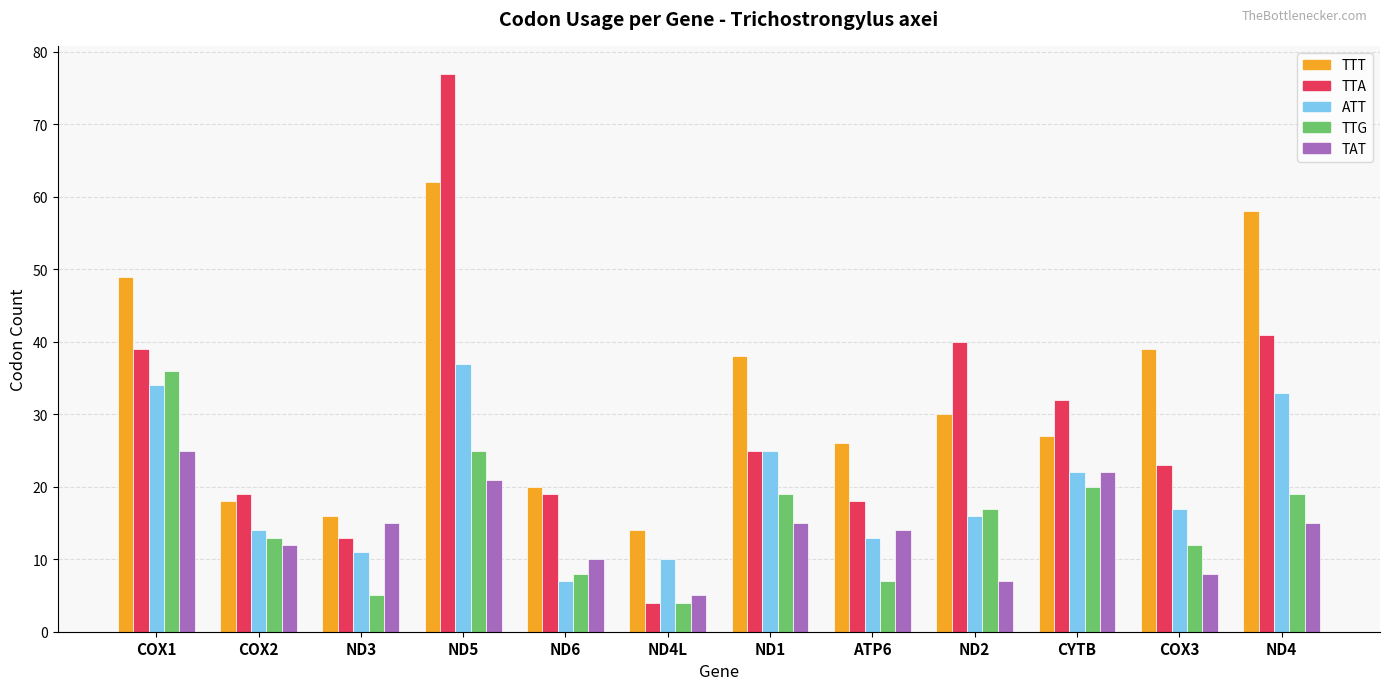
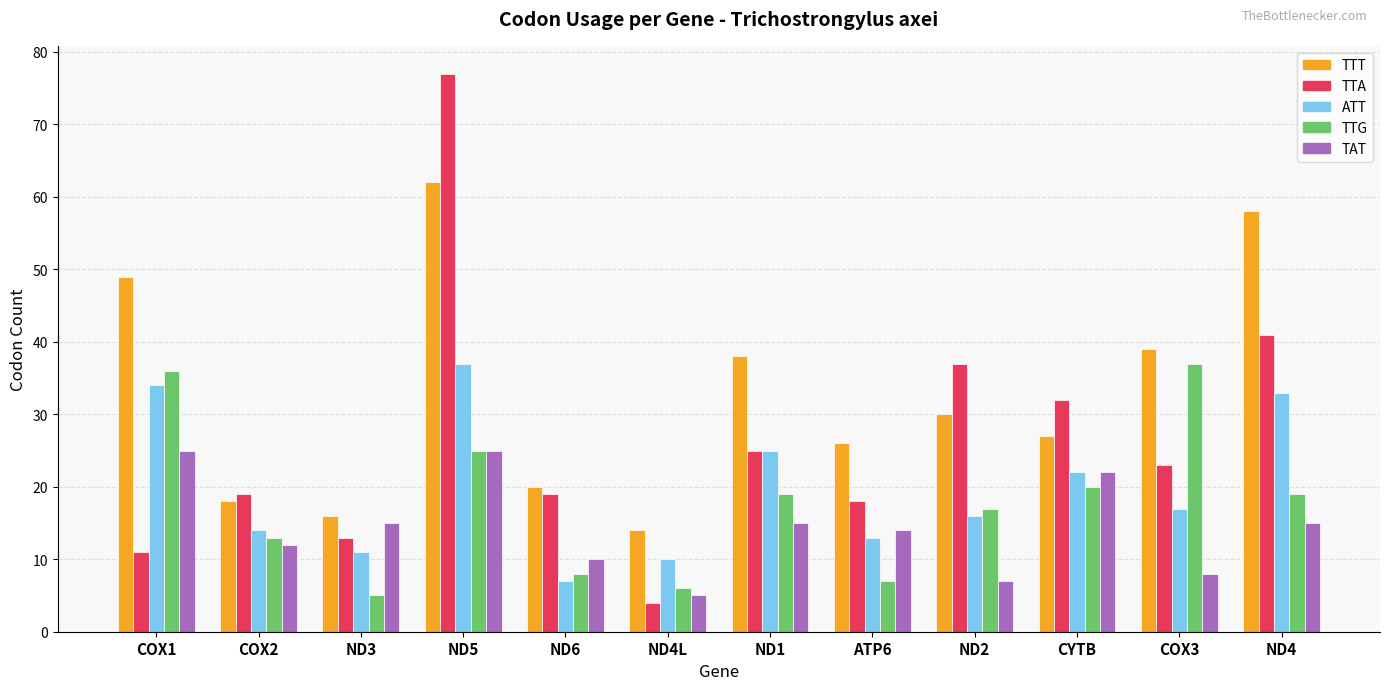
TTA, COX1: 39 -> 11
TAT, ND5: 21 -> 25
TTG, ND4L: 4 -> 6
TTA, ND2: 40 -> 37
TTG, COX3: 12 -> 37
